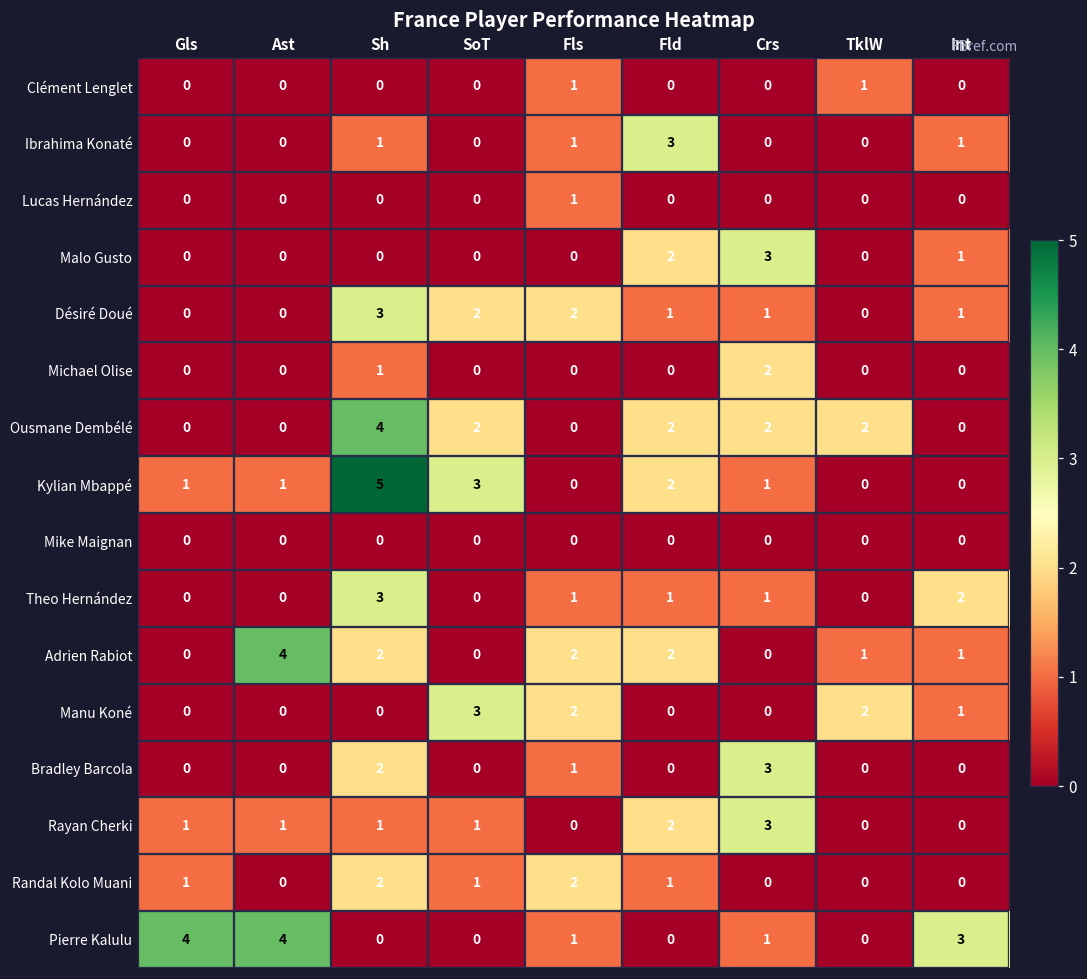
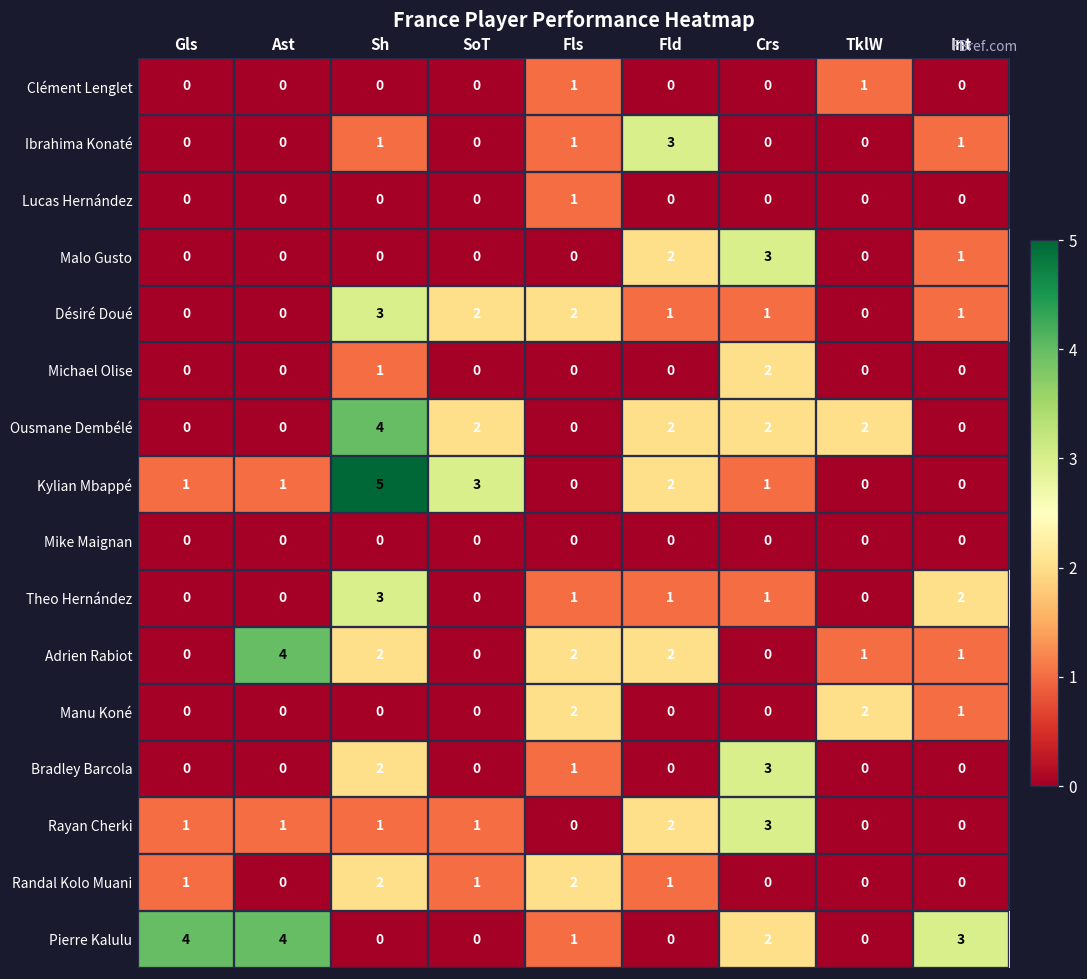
Manu Koné, SoT: 3 -> 0
Pierre Kalulu, Crs: 1 -> 2
